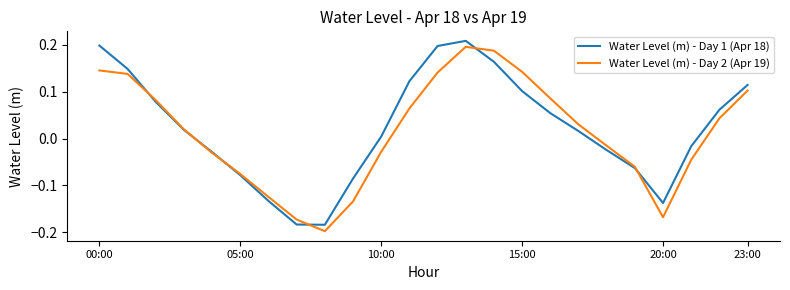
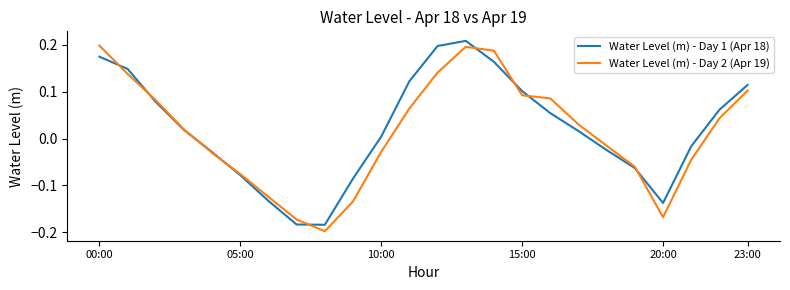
Water Level (m) - Day 1 (Apr 18), 00:00: 0.20 -> 0.17
Water Level (m) - Day 2 (Apr 19), 00:00: 0.15 -> 0.20
Water Level (m) - Day 2 (Apr 19), 15:00: 0.14 -> 0.09
